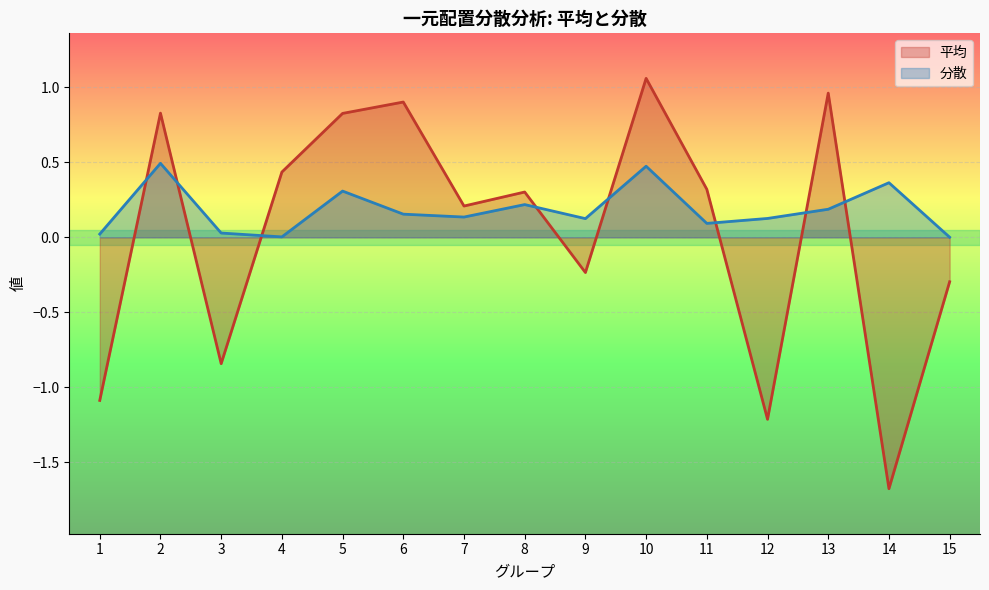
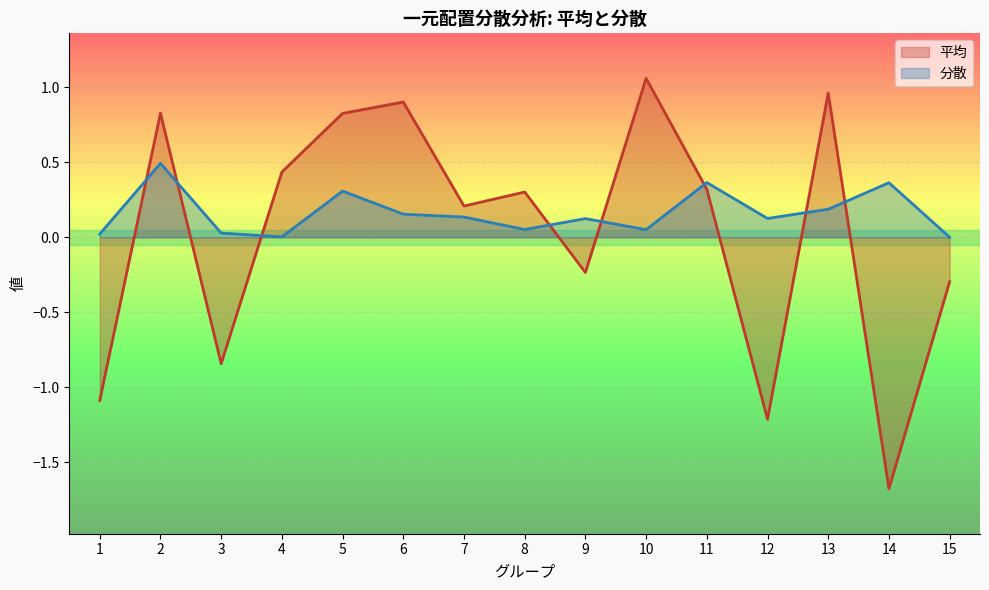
分散, 8: 0.22 -> 0.05
分散, 10: 0.47 -> 0.05
分散, 11: 0.09 -> 0.37
